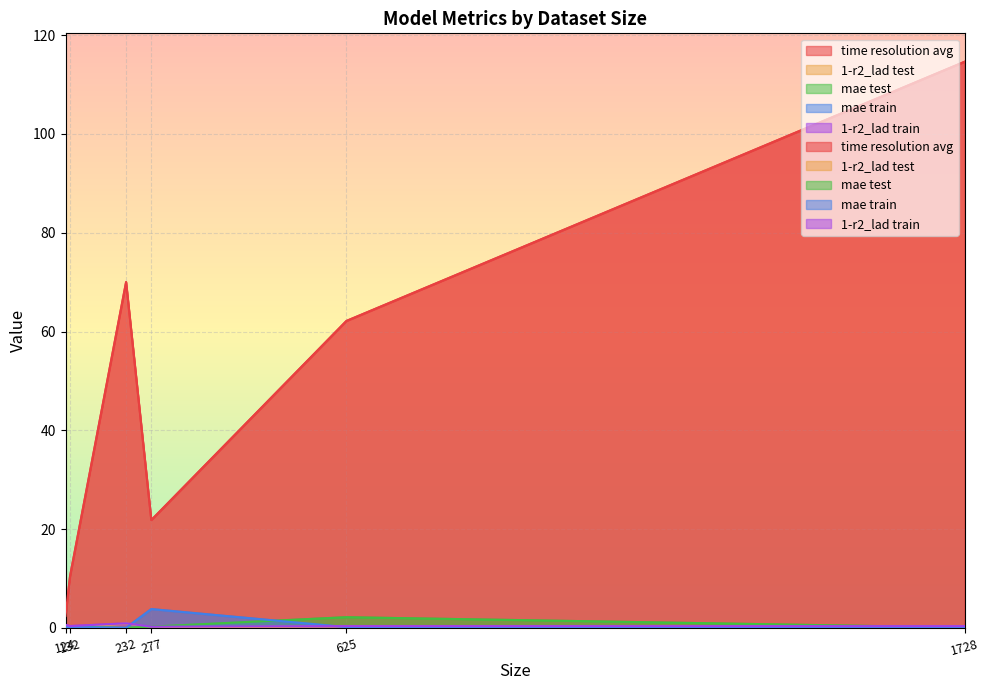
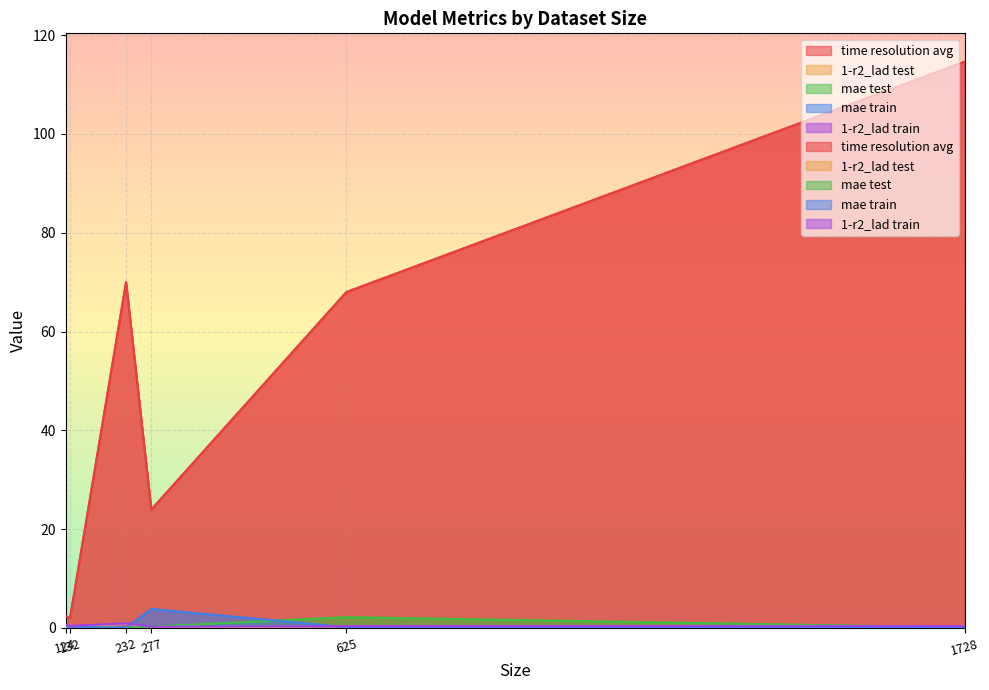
time resolution avg, 132: 10 -> 2
time resolution avg, 277: 22 -> 24
time resolution avg, 625: 62 -> 68
